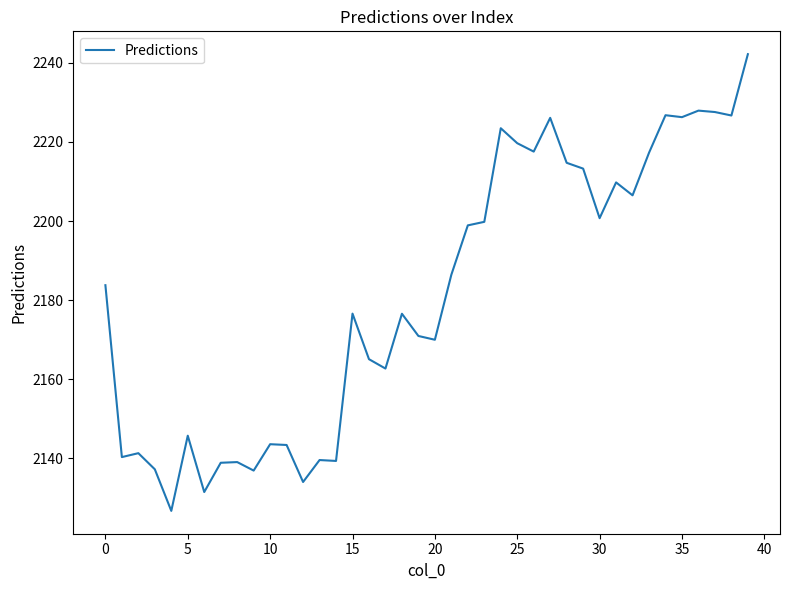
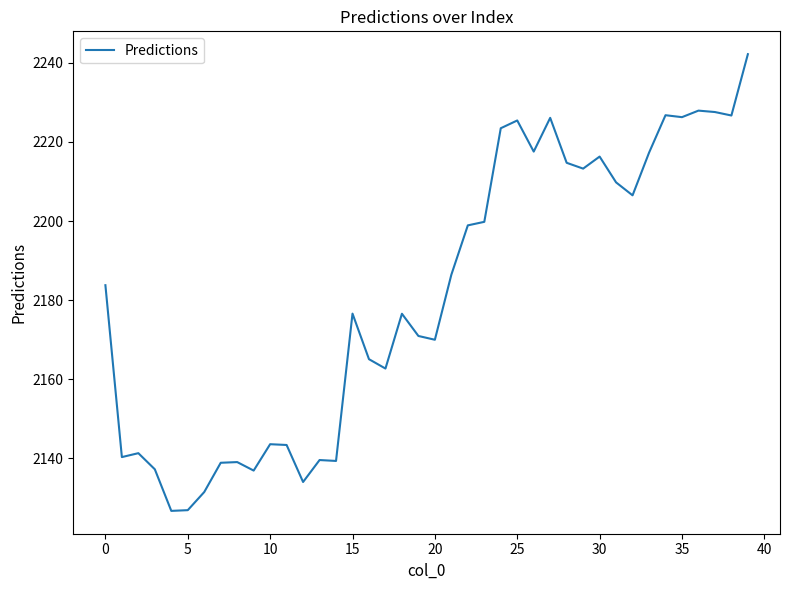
5: 2146 -> 2127
25: 2220 -> 2225
30: 2201 -> 2216
